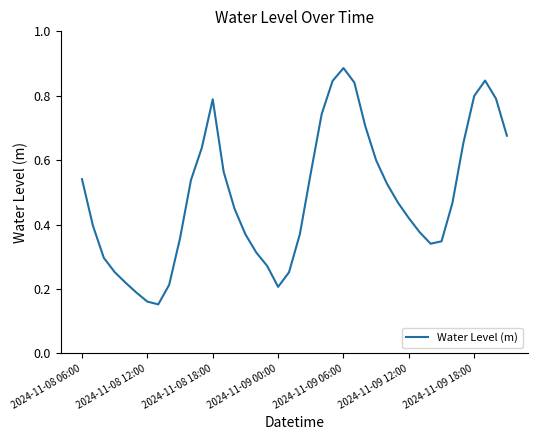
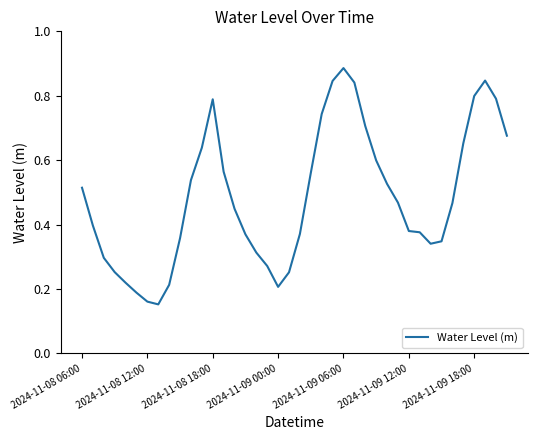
2024-11-08 06:00: 0.54 -> 0.51
2024-11-09 12:00: 0.42 -> 0.38
